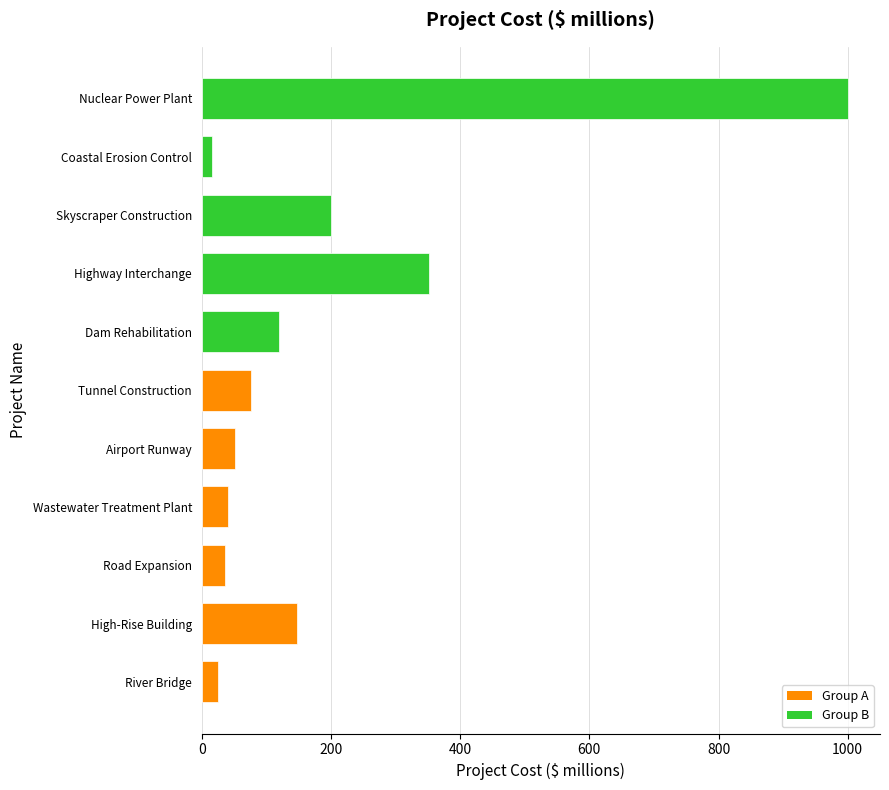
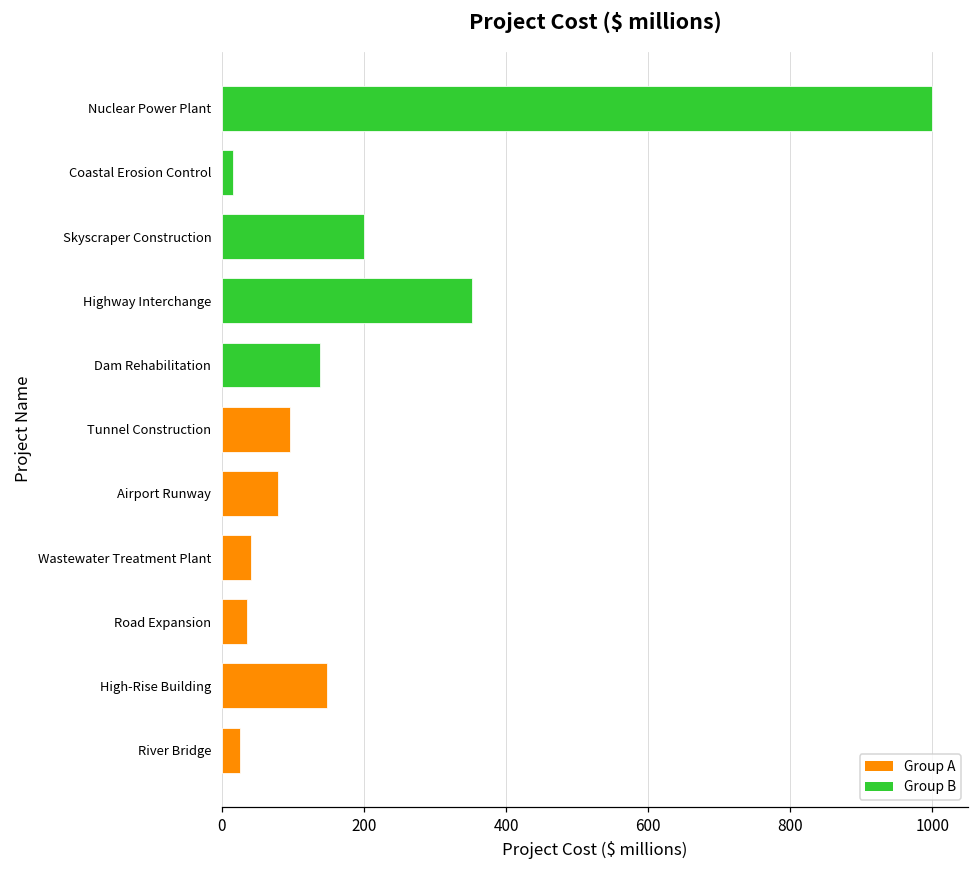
Dam Rehabilitation: 120 -> 140
Tunnel Construction: 80 -> 100
Airport Runway: 50 -> 80
